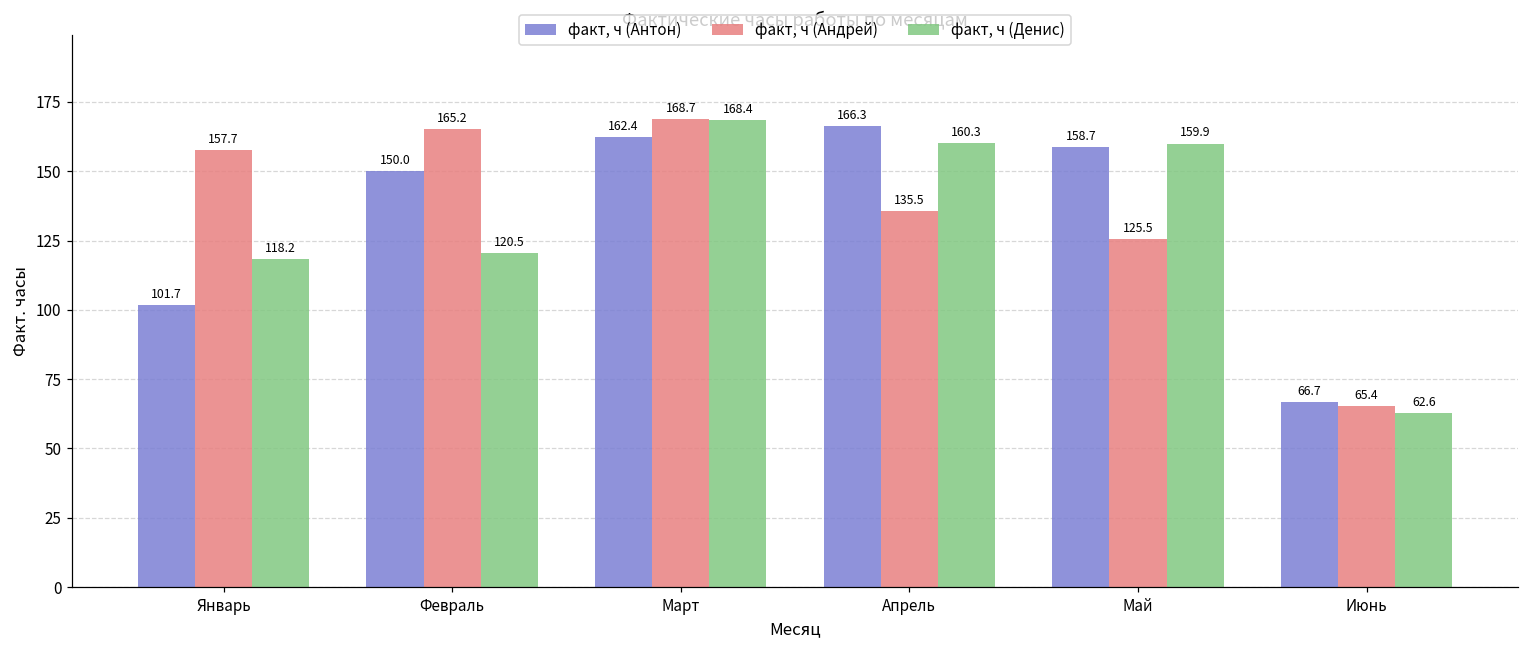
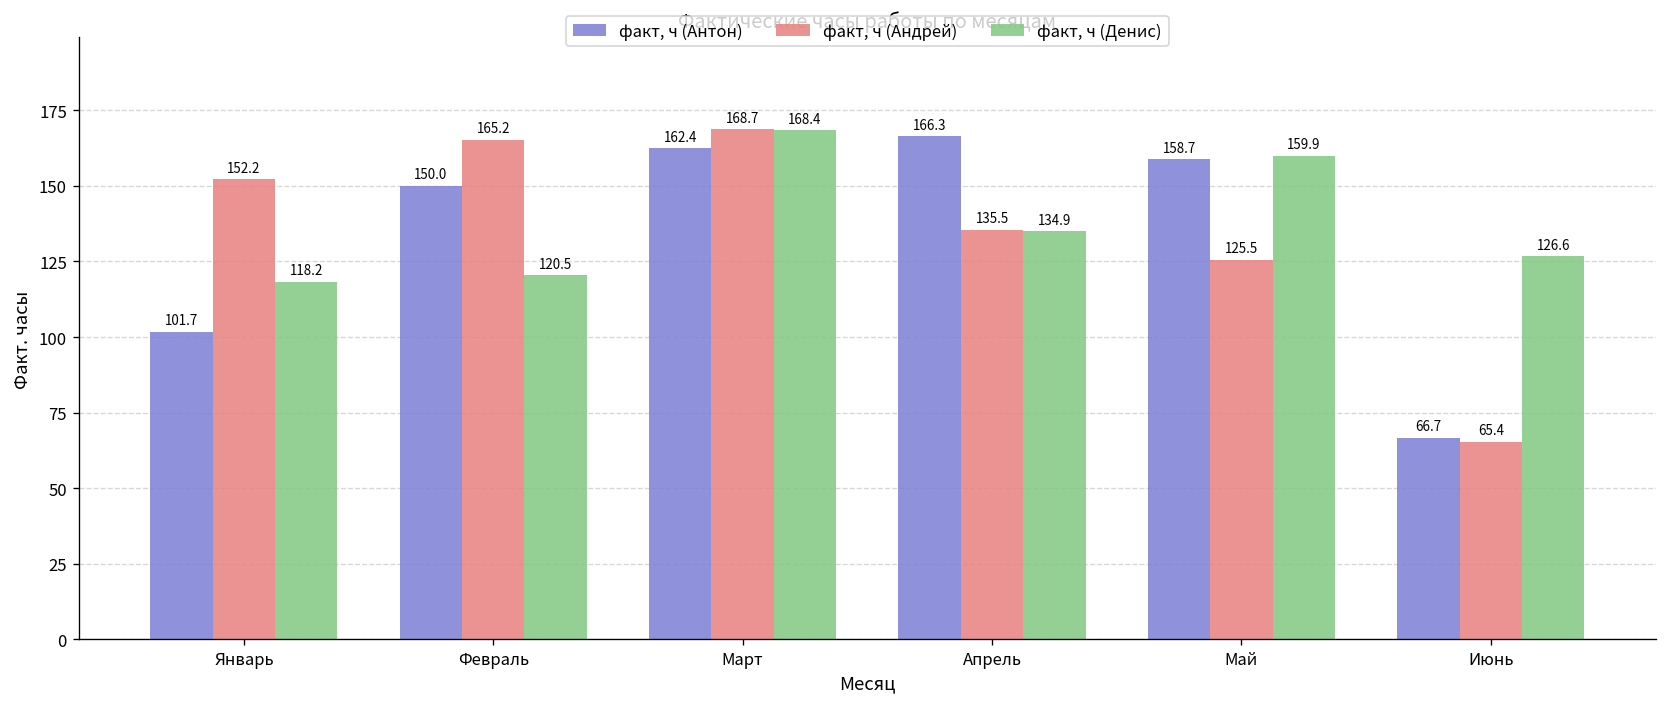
факт, ч (Андрей), Январь: 157.7 -> 152.2
факт, ч (Денис), Апрель: 160.3 -> 134.9
факт, ч (Денис), Июнь: 62.6 -> 126.6
